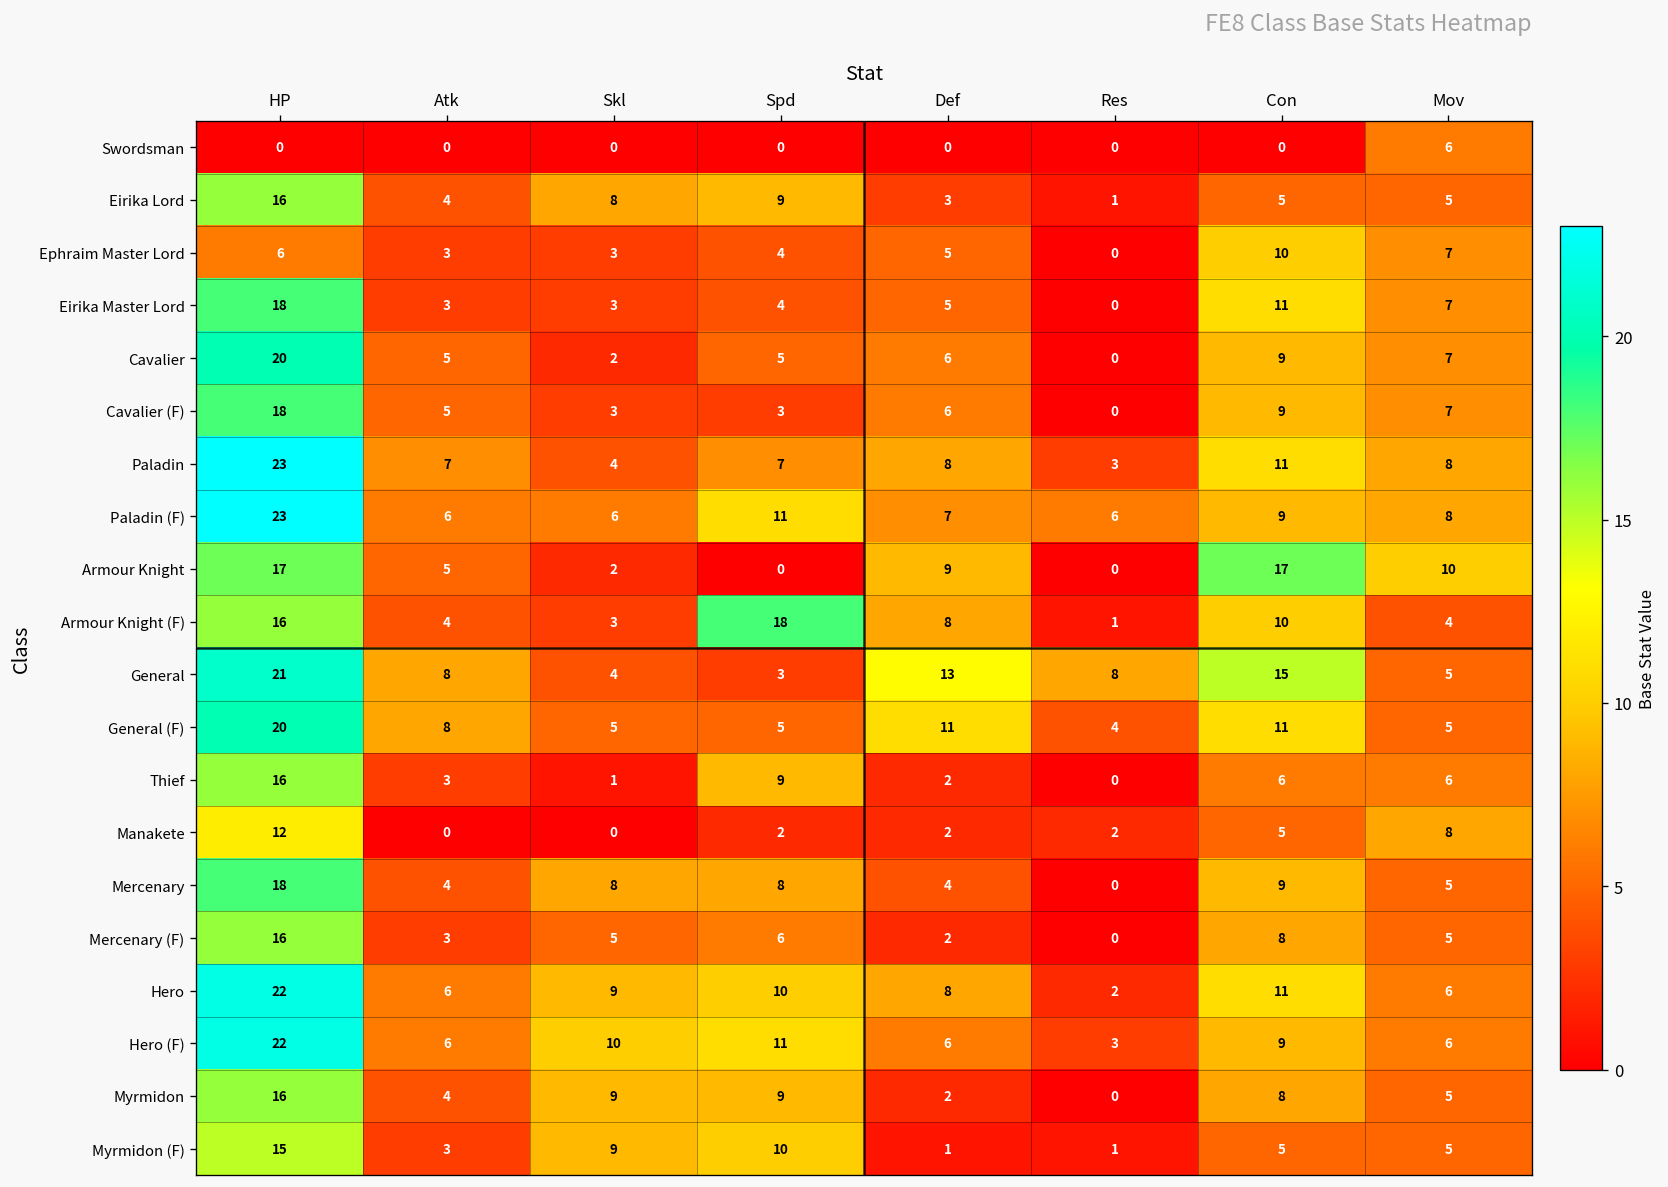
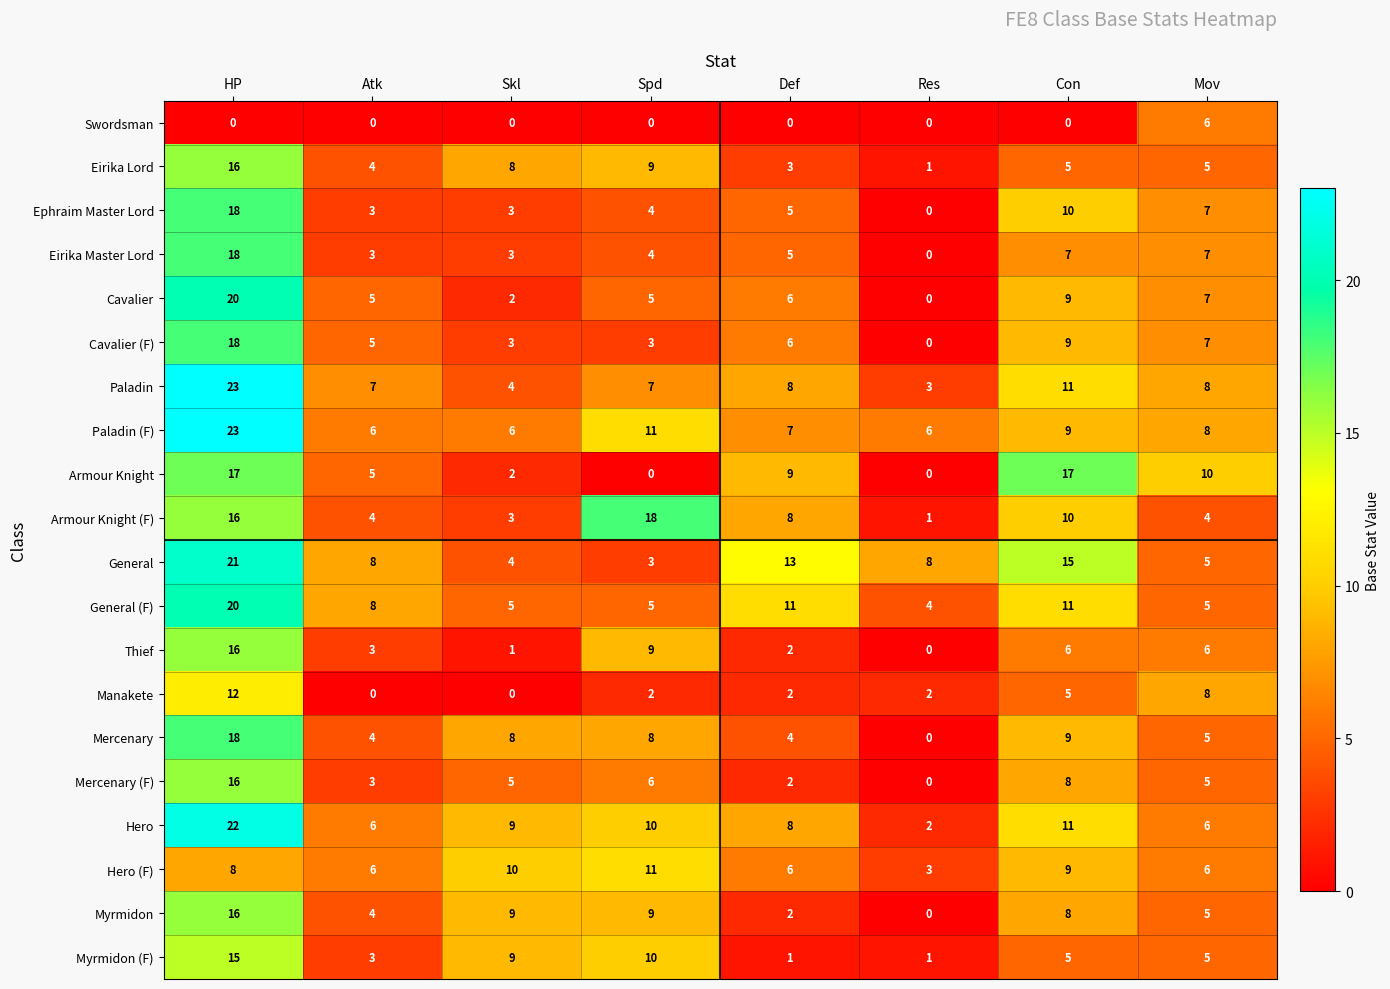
Ephraim Master Lord, HP: 6 -> 18
Eirika Master Lord, Con: 11 -> 7
Hero (F), HP: 22 -> 8
